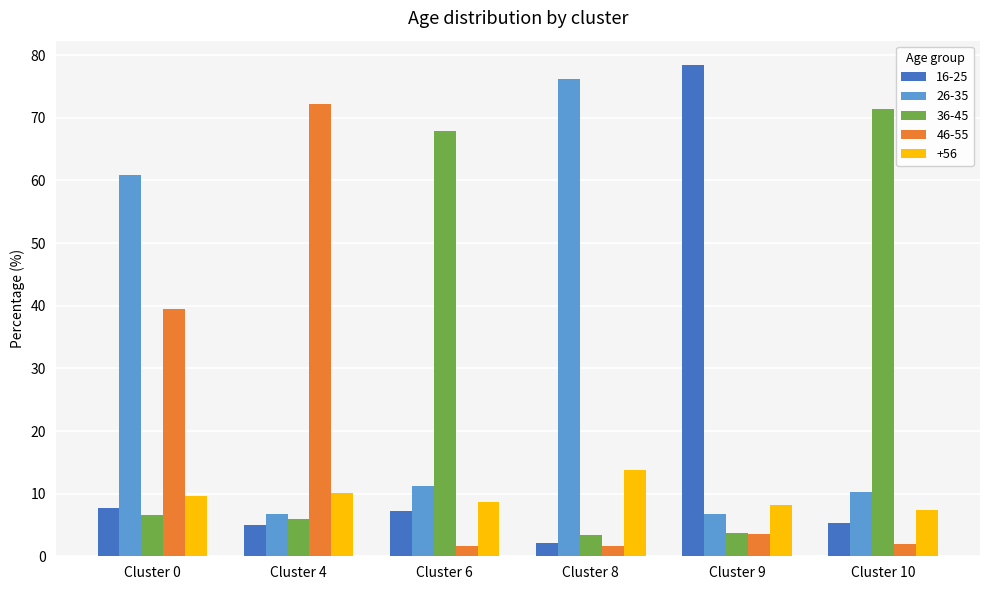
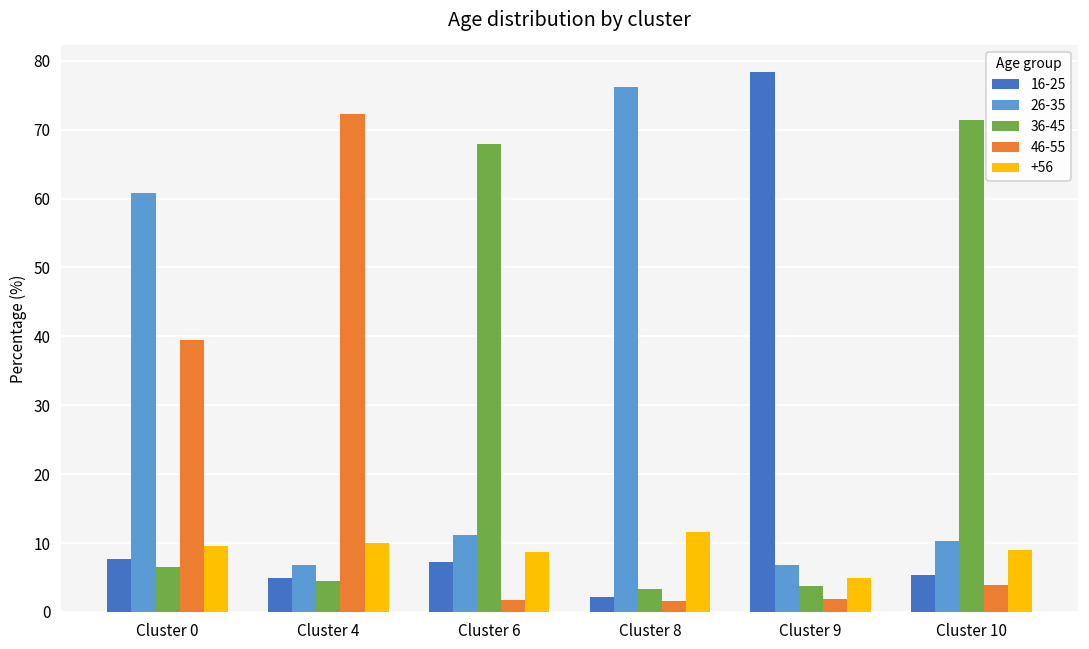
36-45, Cluster 4: 6 -> 4
+56, Cluster 8: 14 -> 12
46-55, Cluster 9: 4 -> 2
+56, Cluster 9: 8 -> 5
46-55, Cluster 10: 2 -> 4
+56, Cluster 10: 7 -> 9
